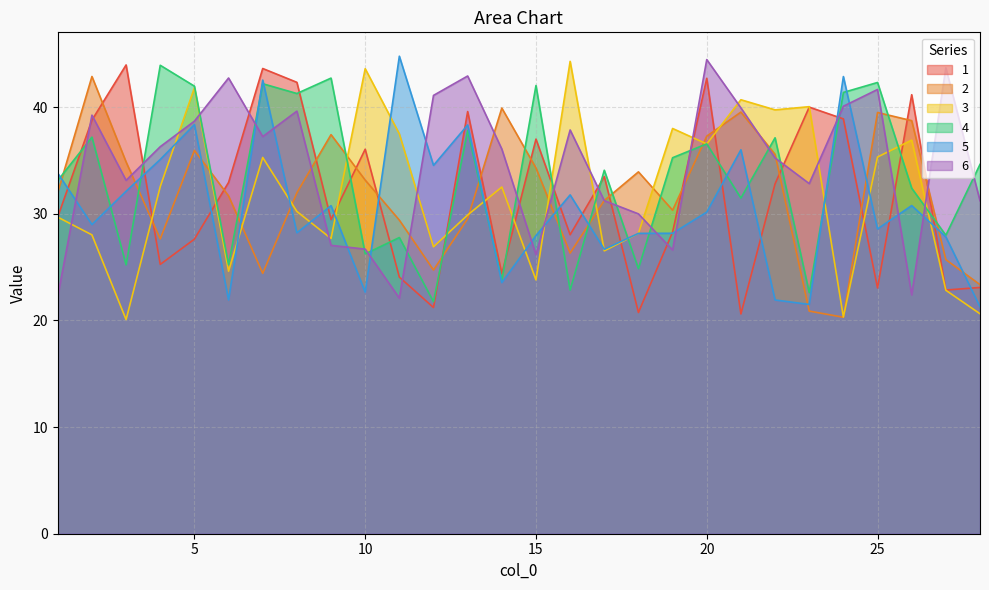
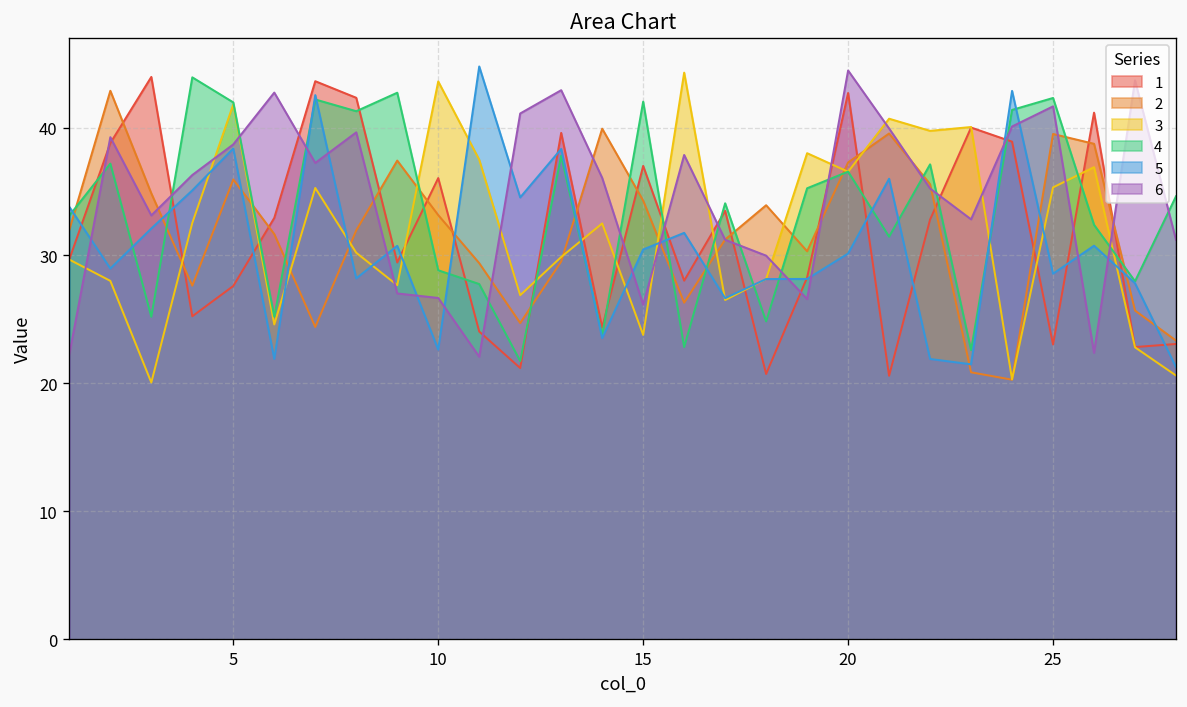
4, 10: 26.2 -> 28.8
5, 15: 28.0 -> 30.5
